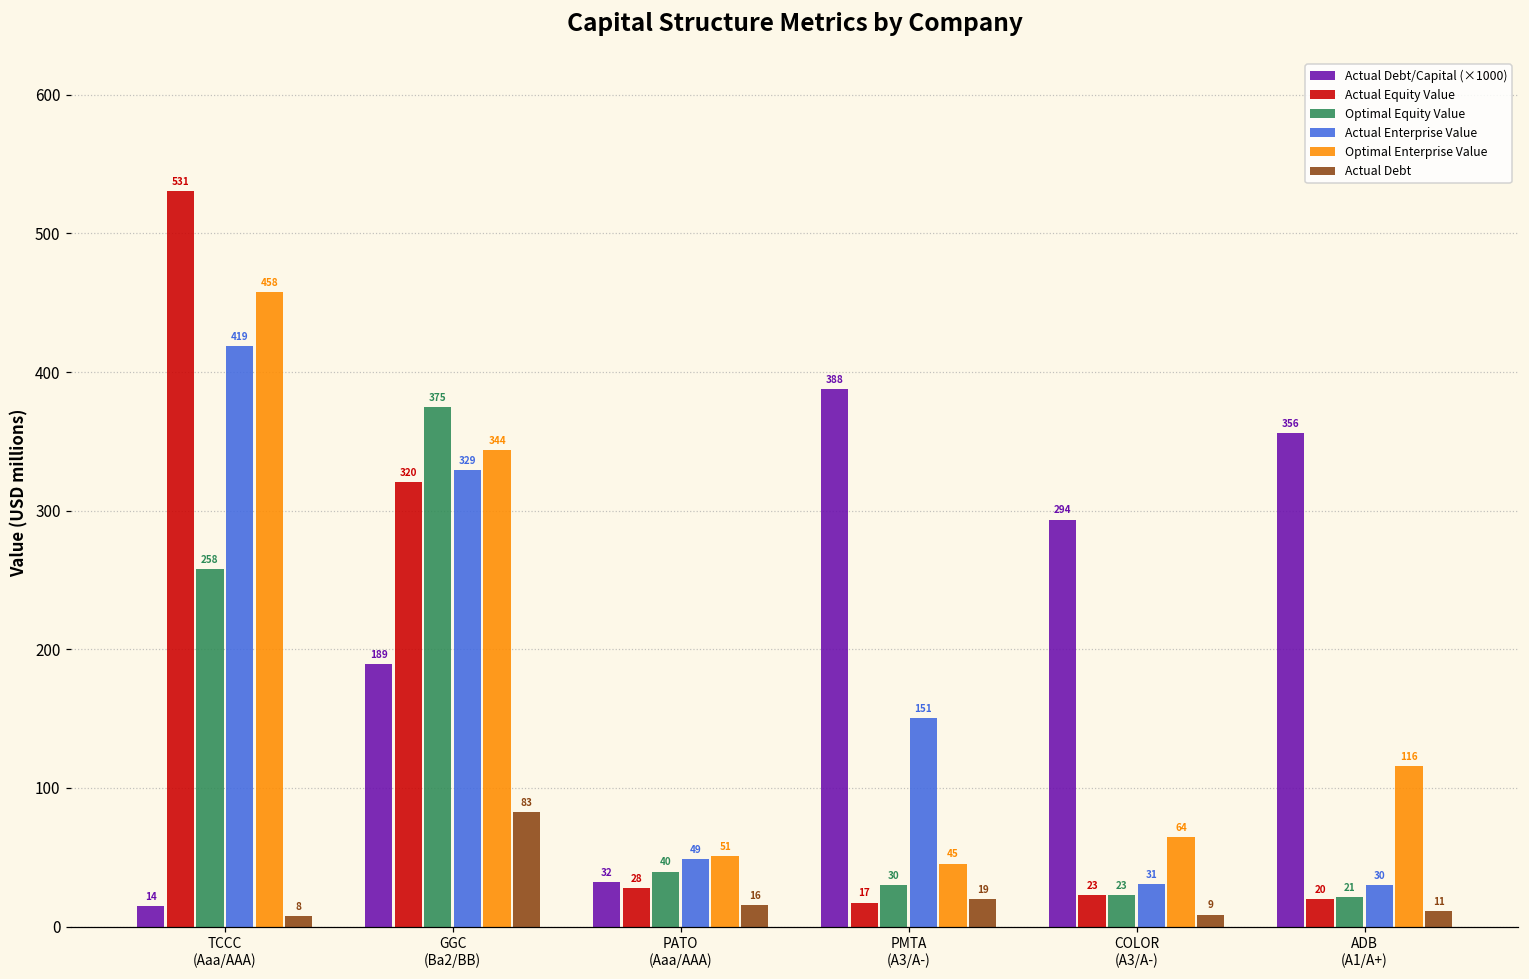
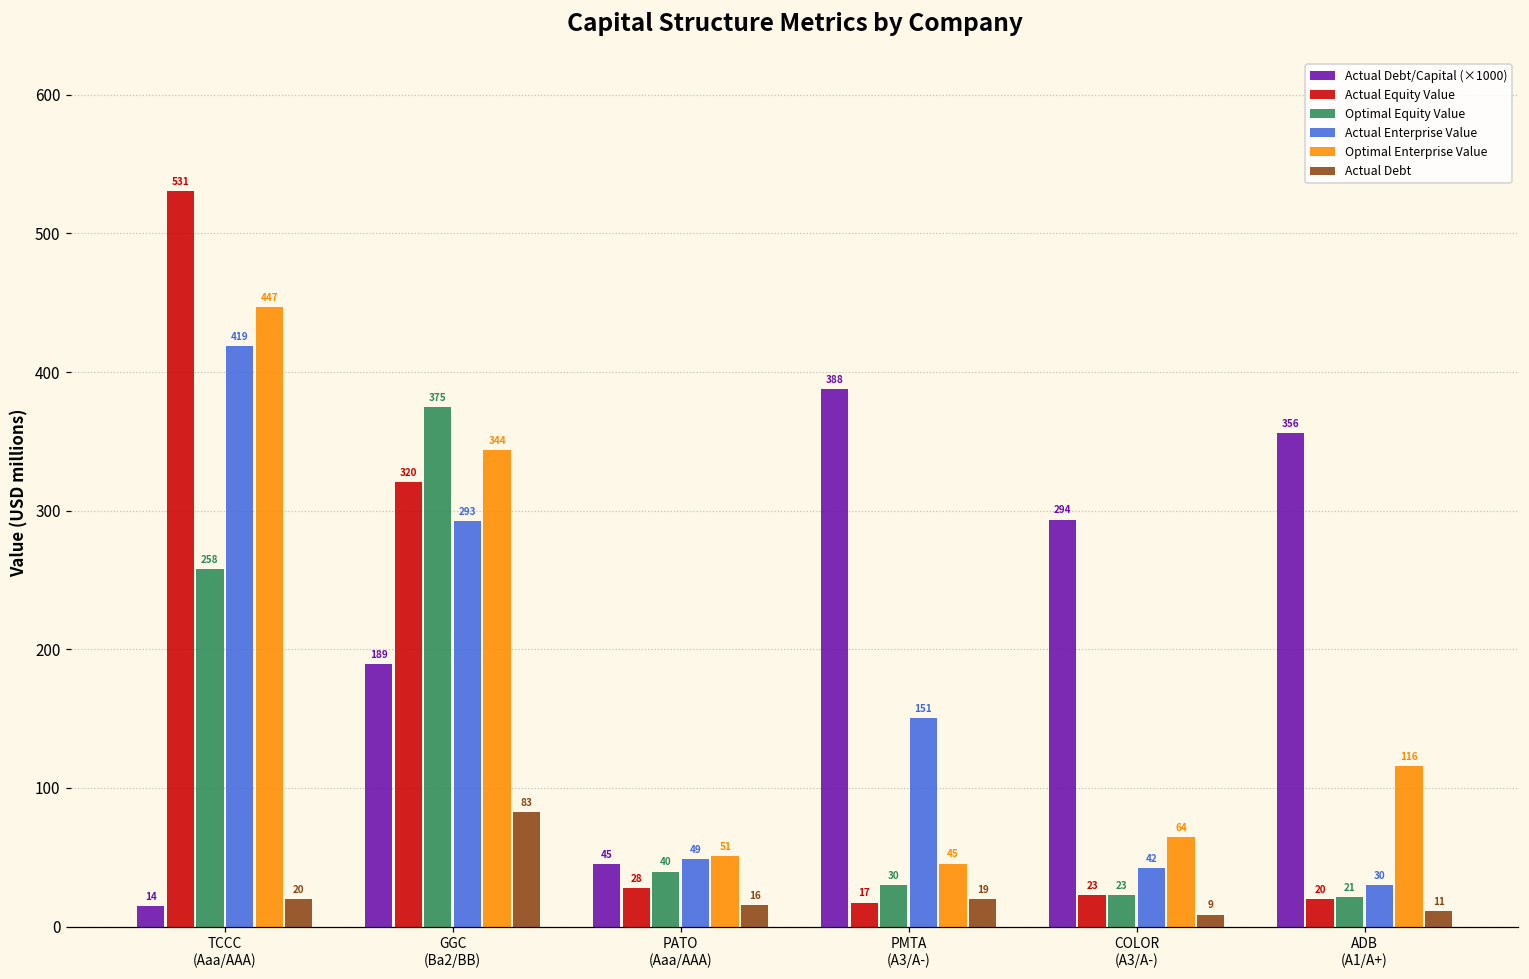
Optimal Enterprise Value, TCCC (Aaa/AAA): 458 -> 447
Actual Debt, TCCC (Aaa/AAA): 8 -> 20
Actual Enterprise Value, GGC (Ba2/BB): 329 -> 293
Actual Debt/Capital (×1000), PATO (Aaa/AAA): 32 -> 45
Actual Enterprise Value, COLOR (A3/A-): 31 -> 42
